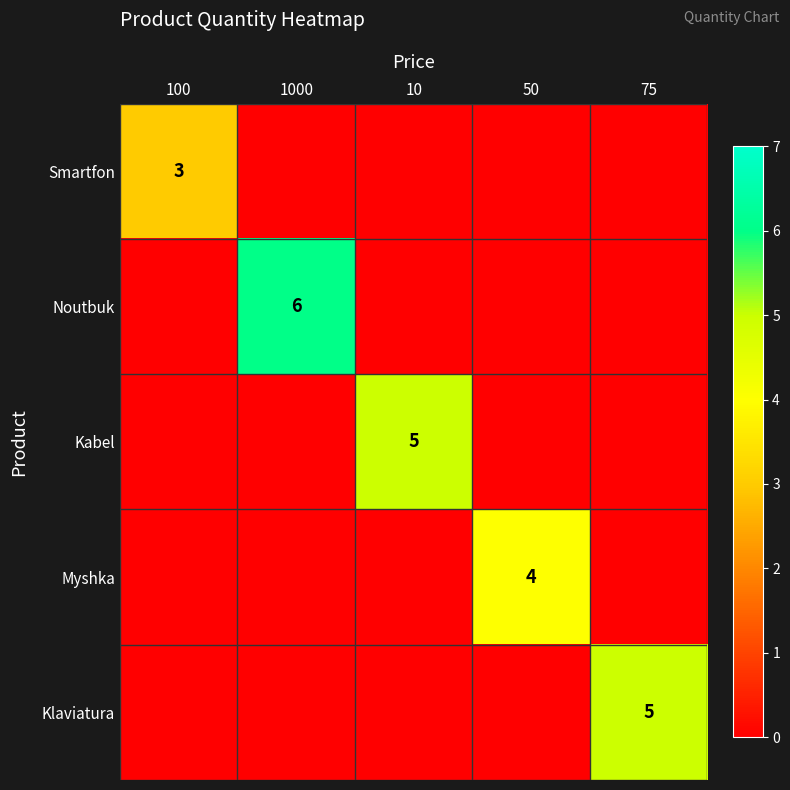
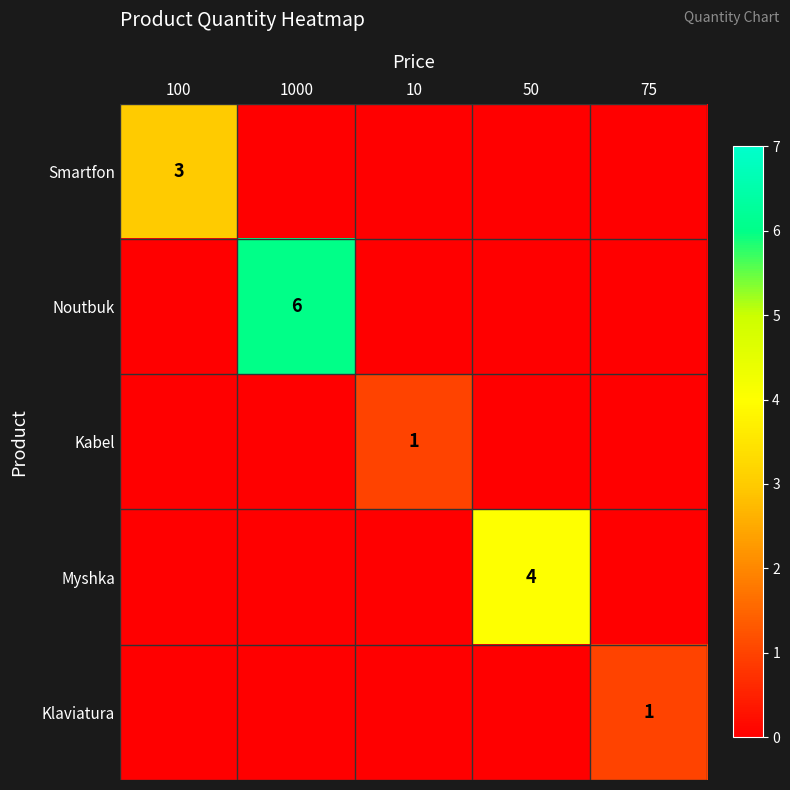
Kabel, 10: 5 -> 1
Klaviatura, 75: 5 -> 1
